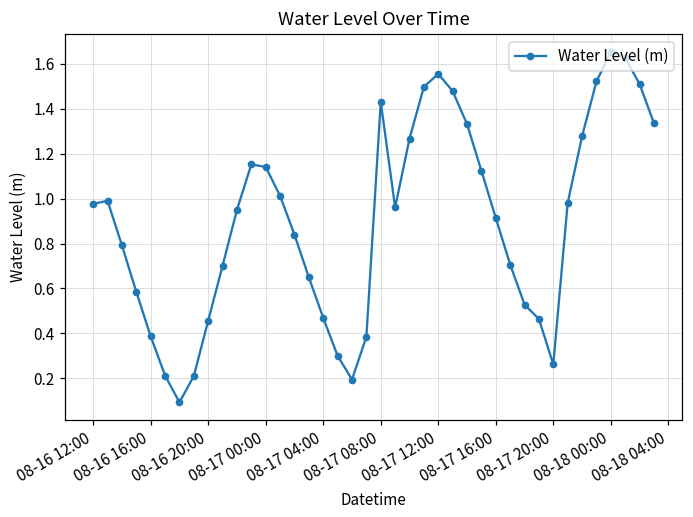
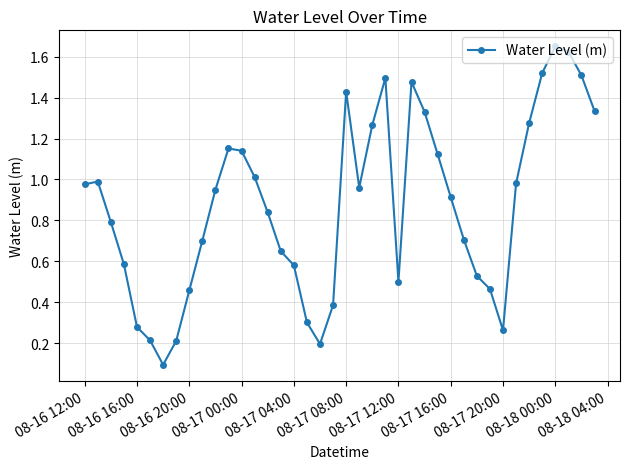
08-16 16:00: 0.39 -> 0.28
08-17 04:00: 0.47 -> 0.58
08-17 12:00: 1.55 -> 0.50
